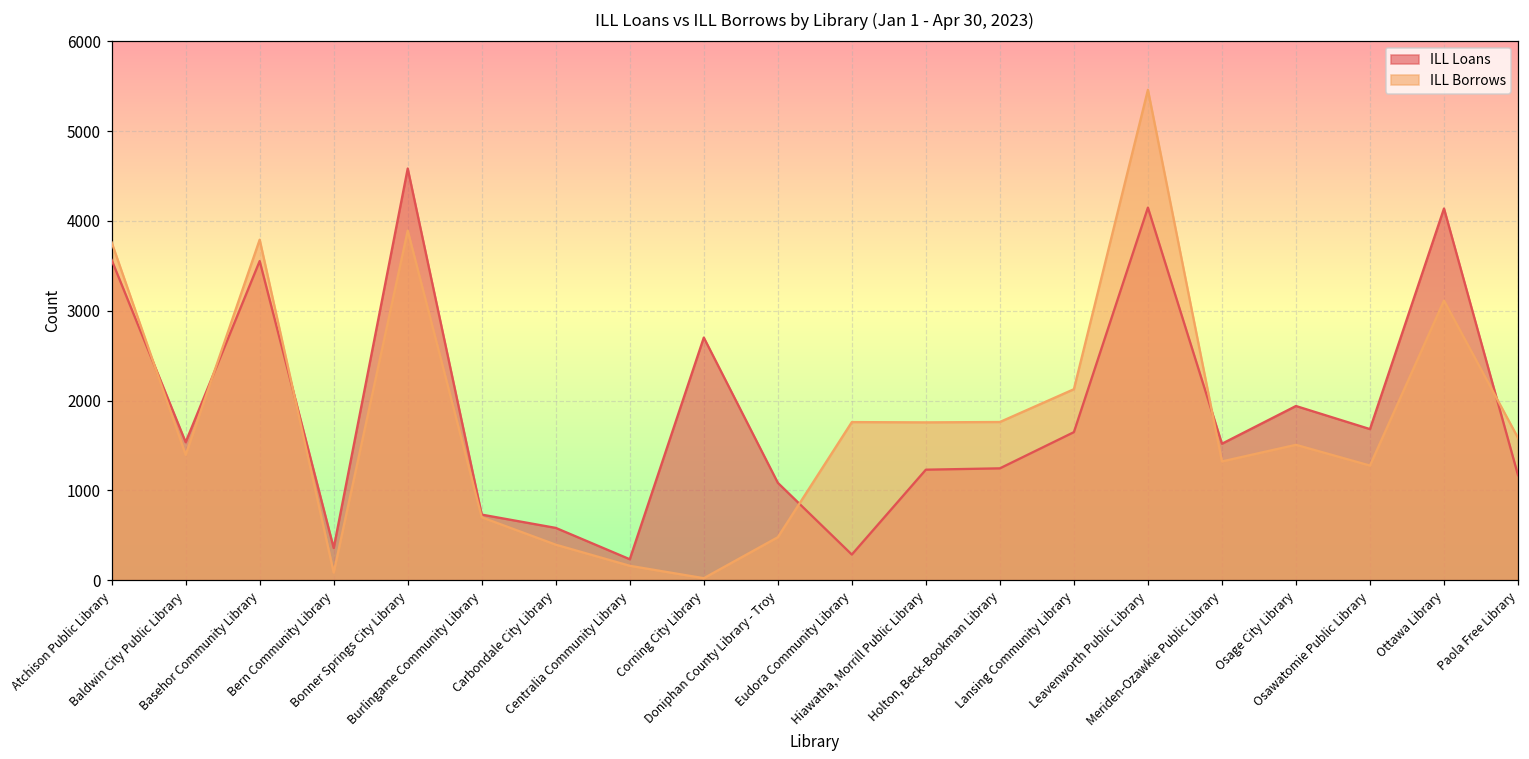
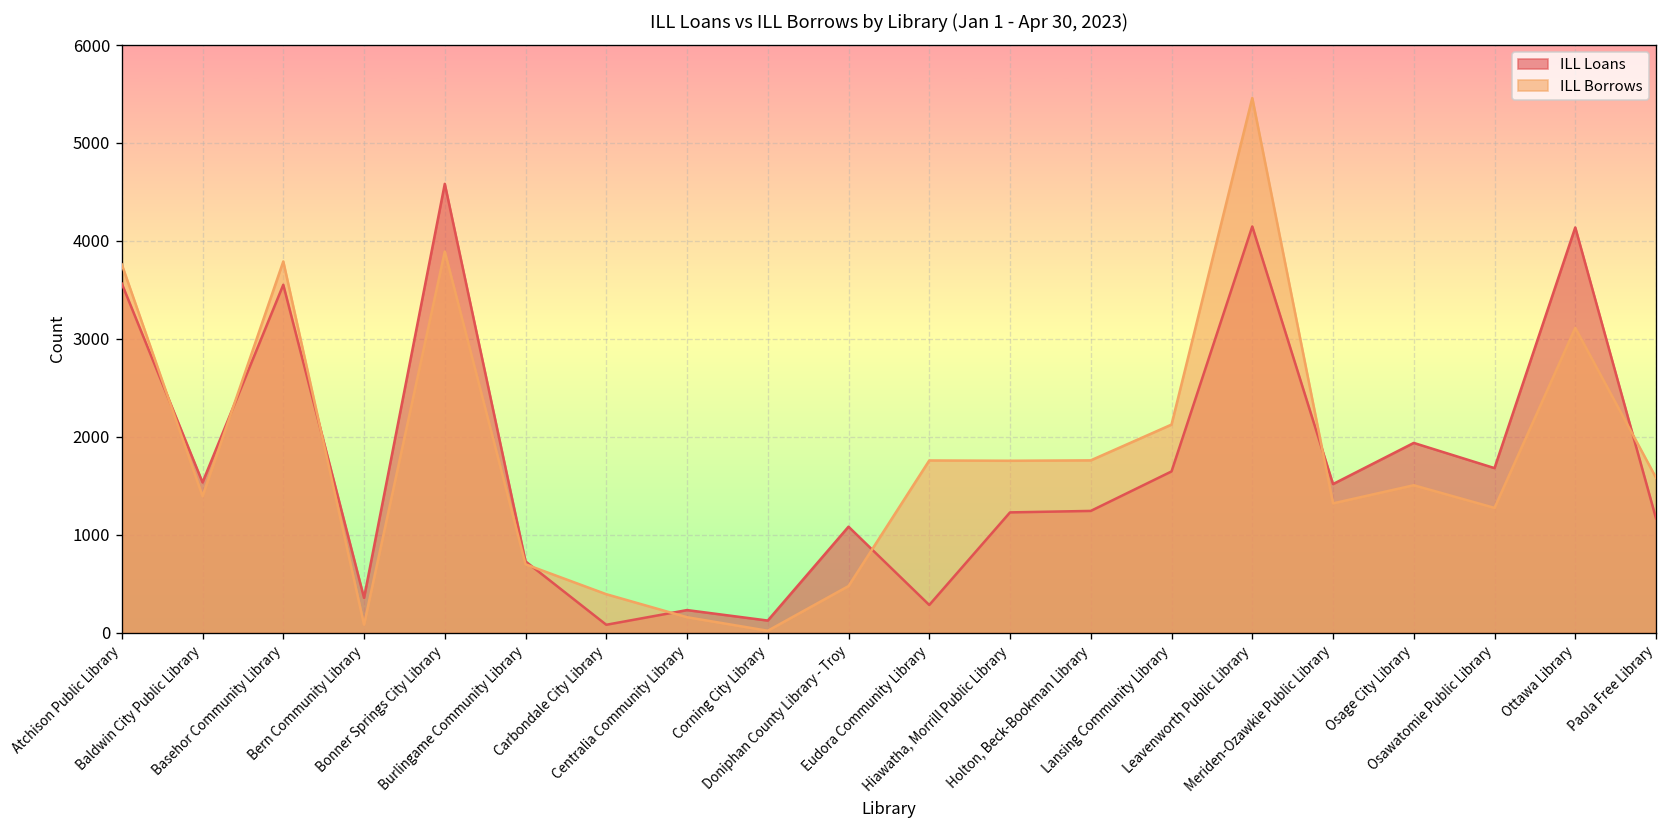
ILL Loans, Carbondale City Library: 600 -> 100
ILL Loans, Corning City Library: 2700 -> 100
